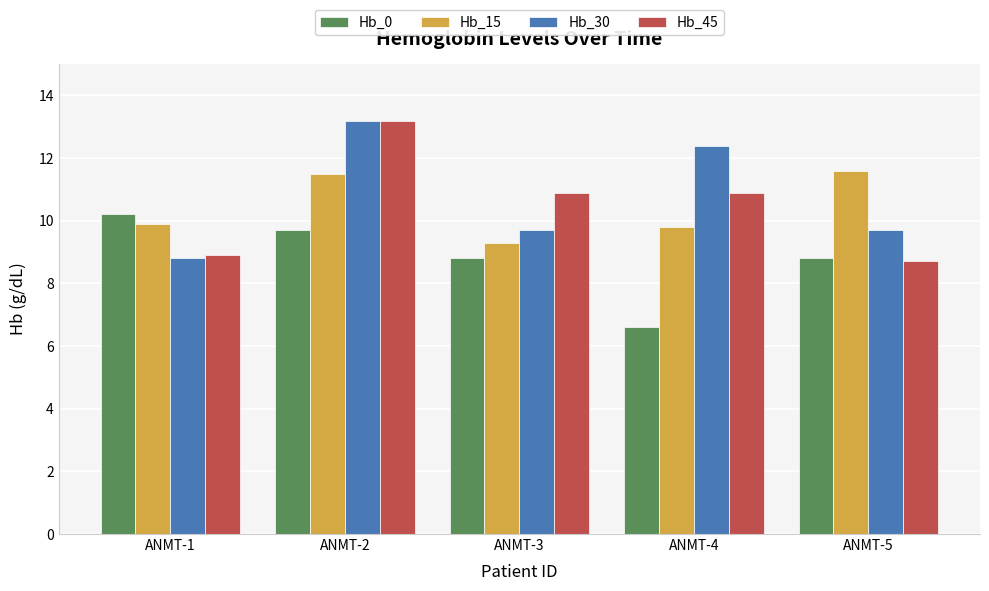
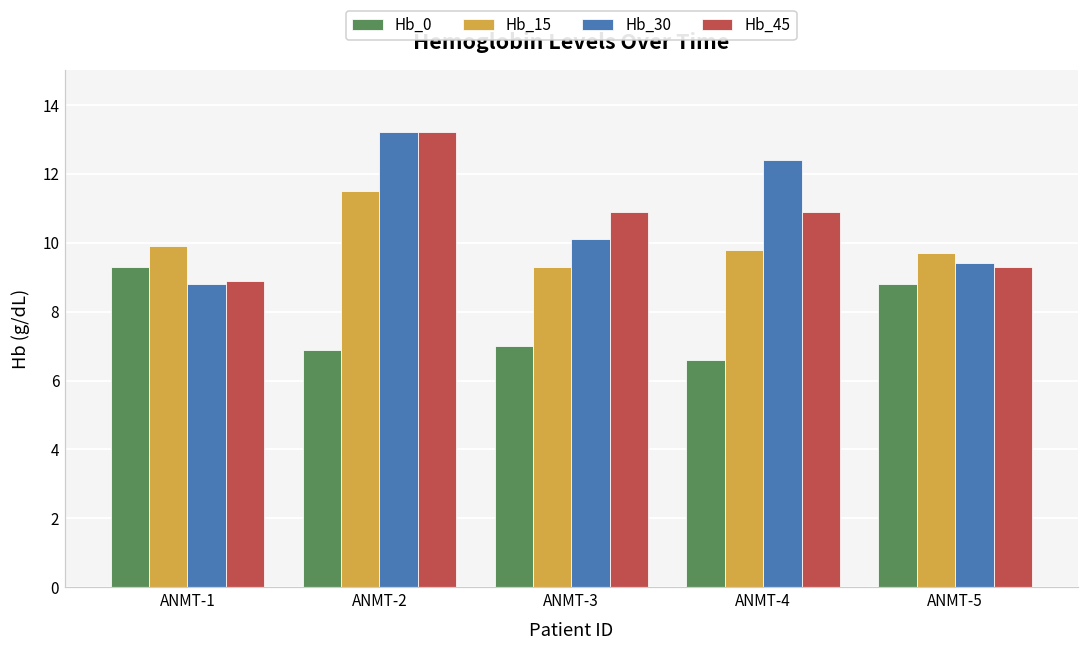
Hb_0, ANMT-1: 10.2 -> 9.3
Hb_0, ANMT-2: 9.7 -> 6.9
Hb_0, ANMT-3: 8.8 -> 7.0
Hb_30, ANMT-3: 9.7 -> 10.1
Hb_15, ANMT-5: 11.6 -> 9.7
Hb_30, ANMT-5: 9.7 -> 9.4
Hb_45, ANMT-5: 8.7 -> 9.3
